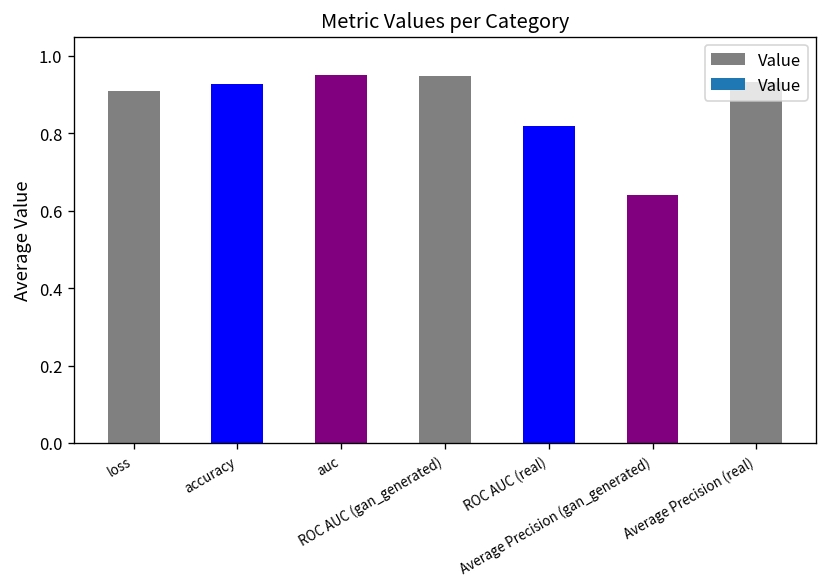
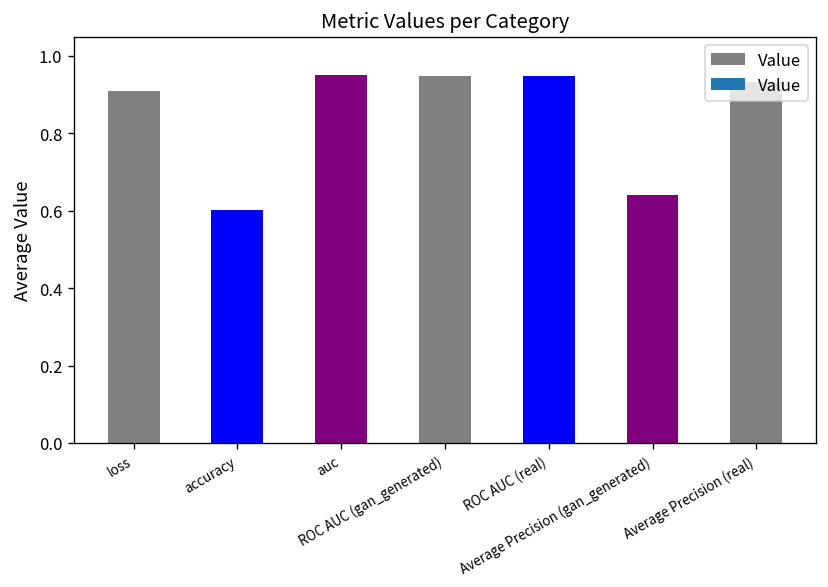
accuracy: 0.93 -> 0.60
ROC AUC (real): 0.82 -> 0.95
